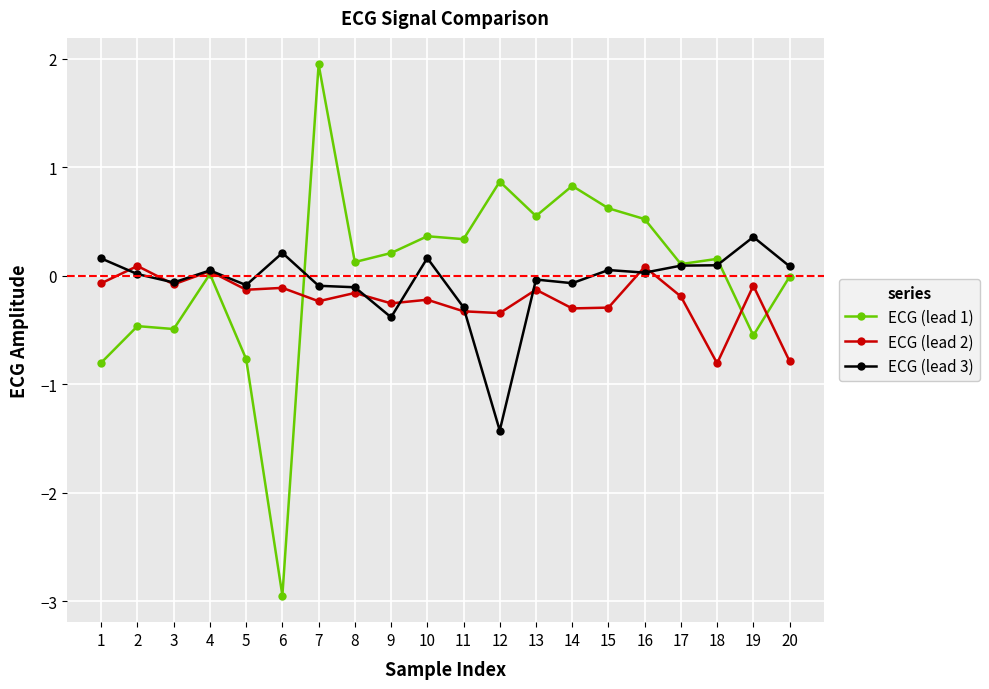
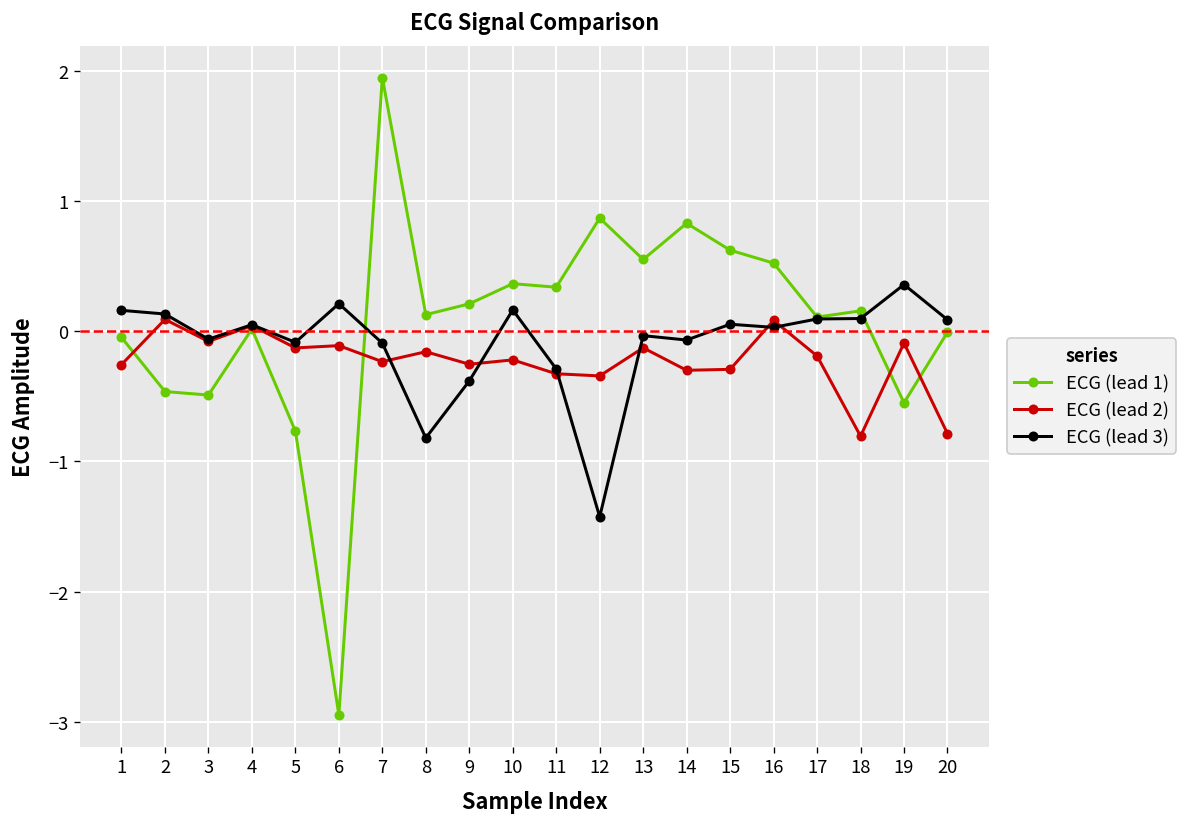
ECG (lead 1), 1: -0.80 -> -0.05
ECG (lead 2), 1: -0.07 -> -0.26
ECG (lead 3), 2: 0.02 -> 0.13
ECG (lead 3), 8: -0.11 -> -0.82
